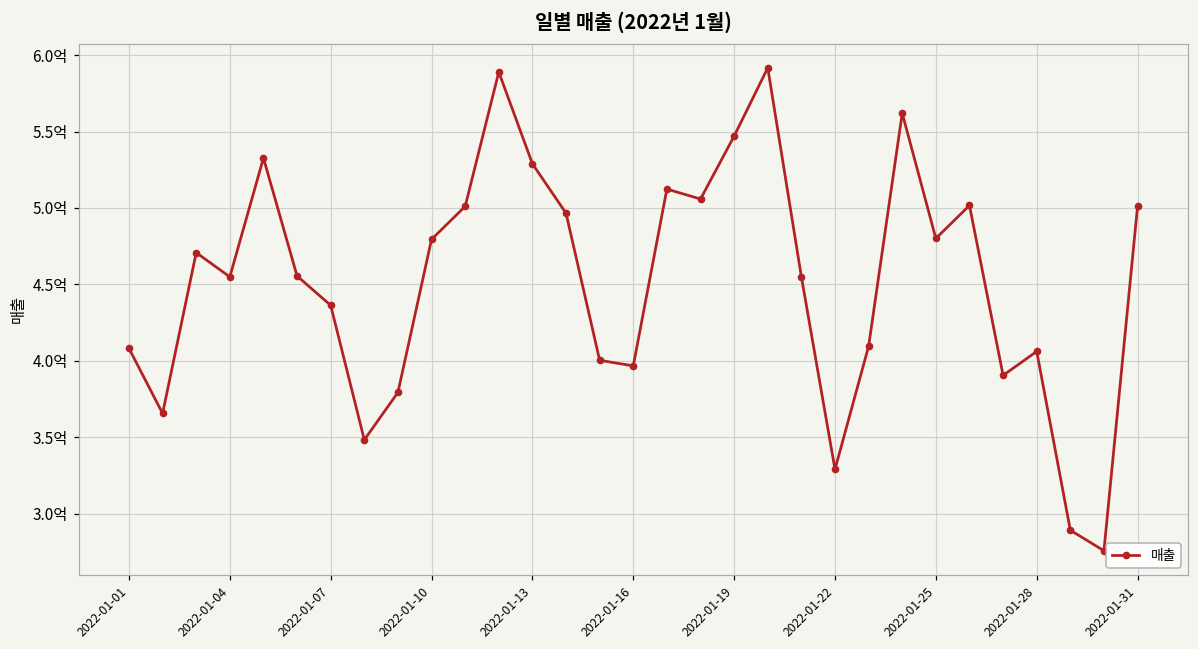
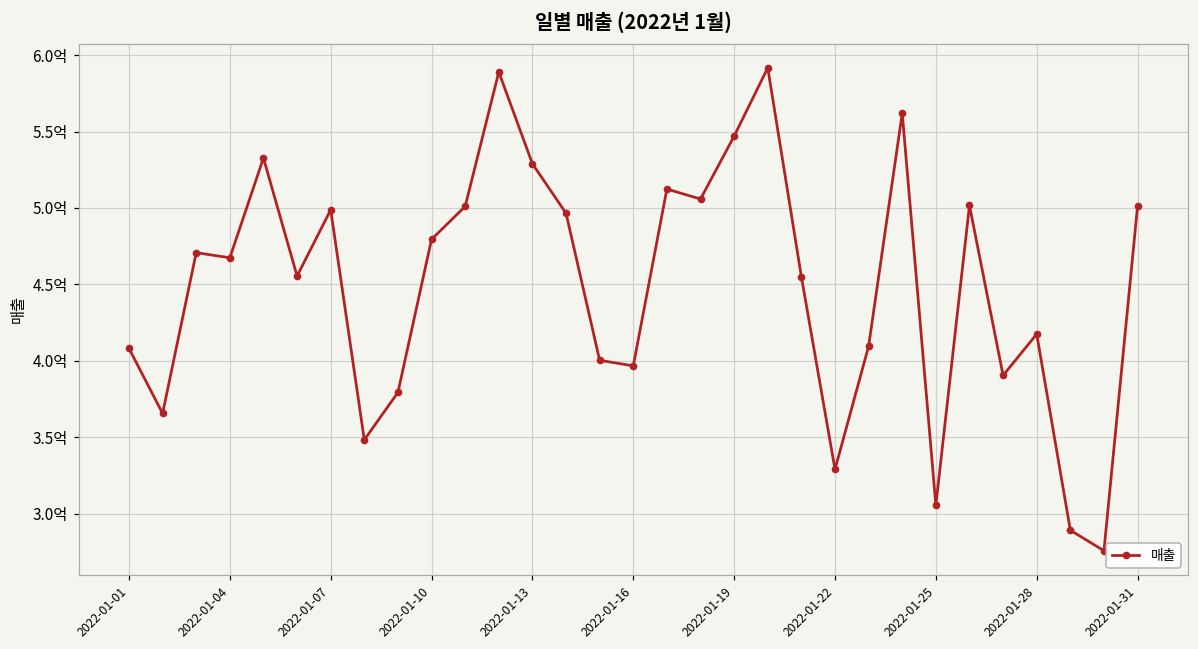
2022-01-04: 4.55억 -> 4.67억
2022-01-07: 4.36억 -> 4.99억
2022-01-25: 4.80억 -> 3.05억
2022-01-28: 4.06억 -> 4.17억
